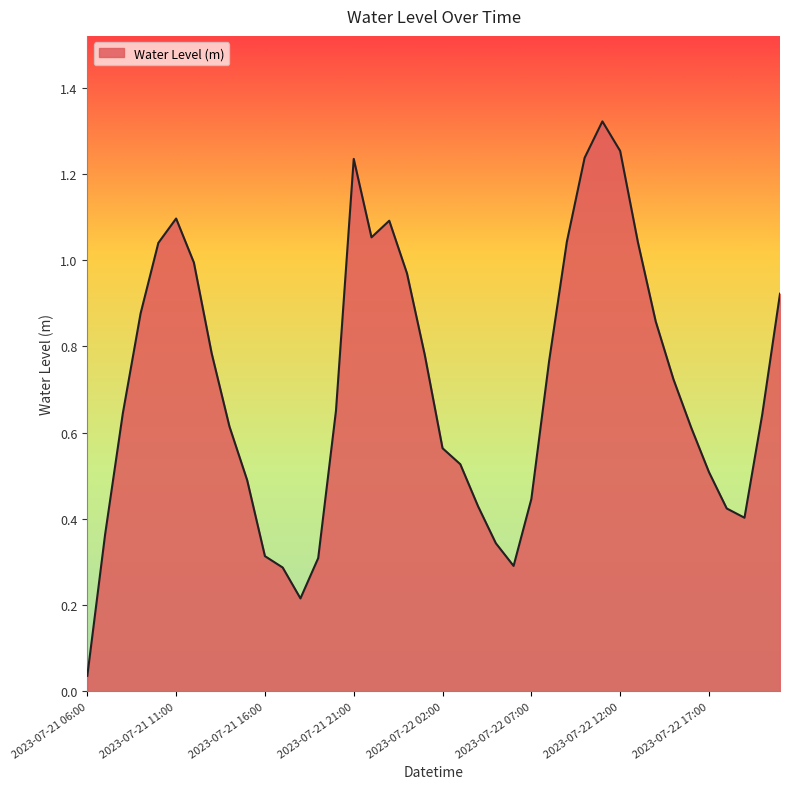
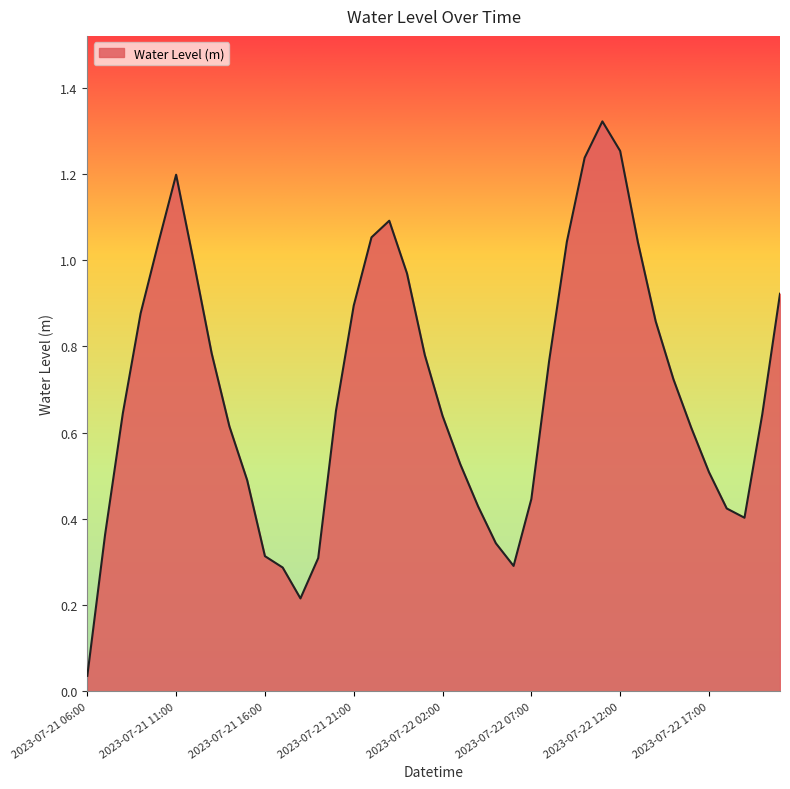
2023-07-21 11:00: 1.10 -> 1.20
2023-07-21 21:00: 1.23 -> 0.89
2023-07-22 02:00: 0.56 -> 0.64
